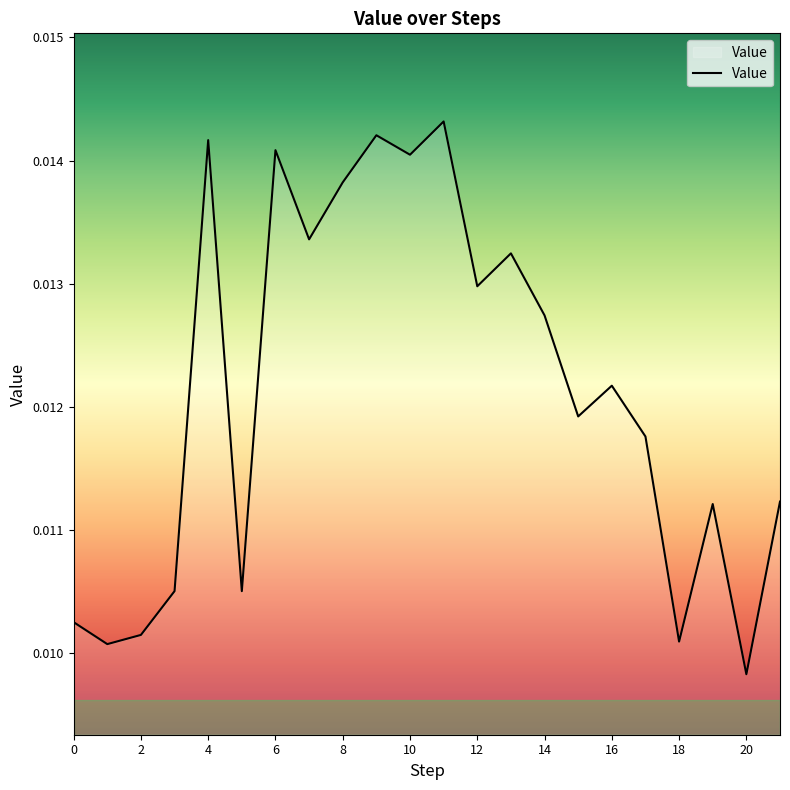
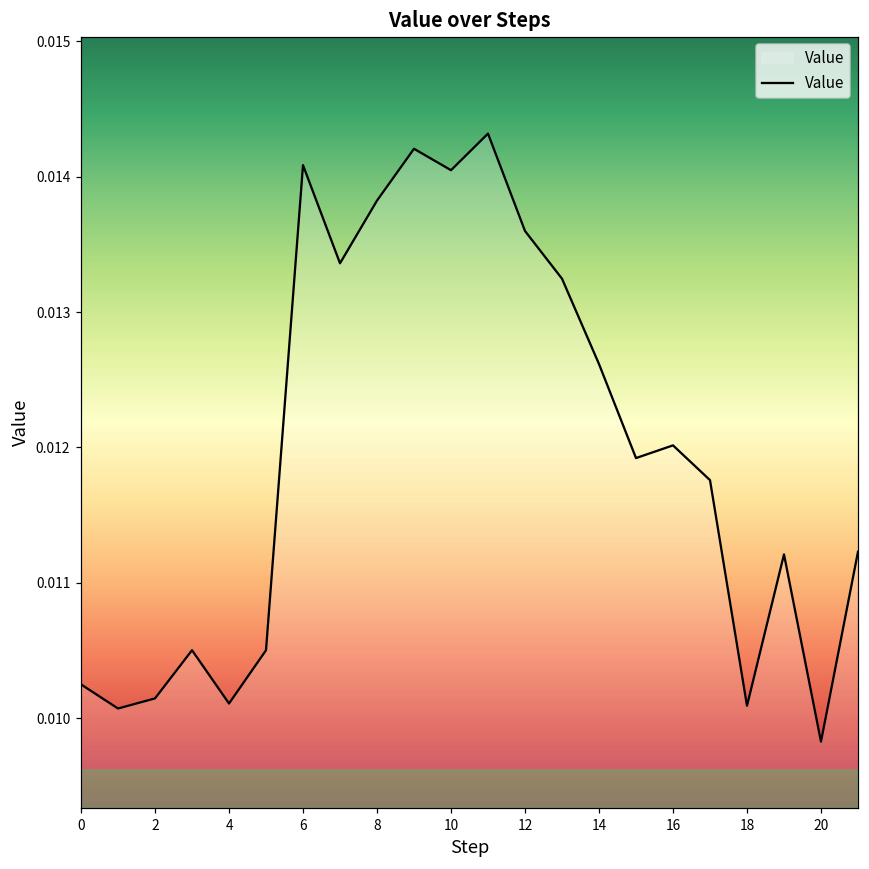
4: 0.01417 -> 0.01011
12: 0.01298 -> 0.01360
14: 0.01274 -> 0.01262
16: 0.01217 -> 0.01202
